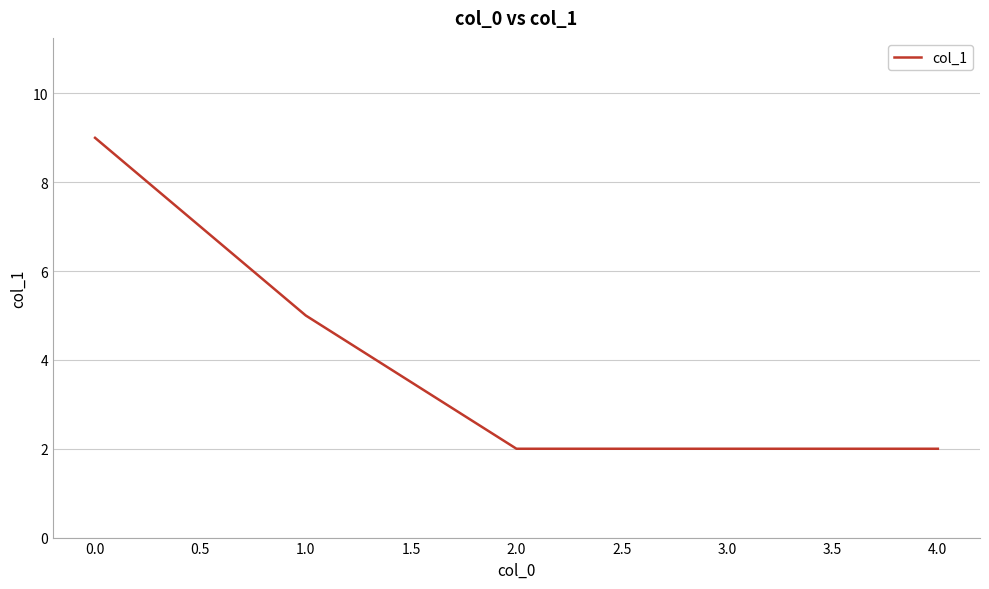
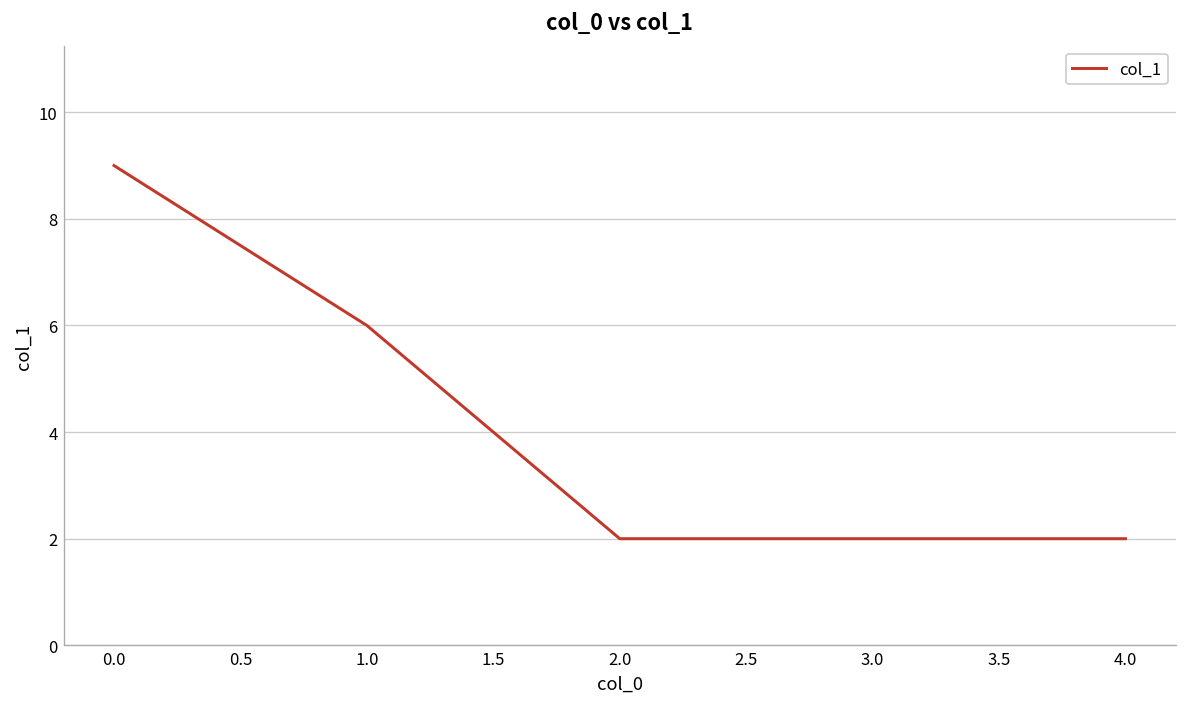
1.0: 5 -> 6
